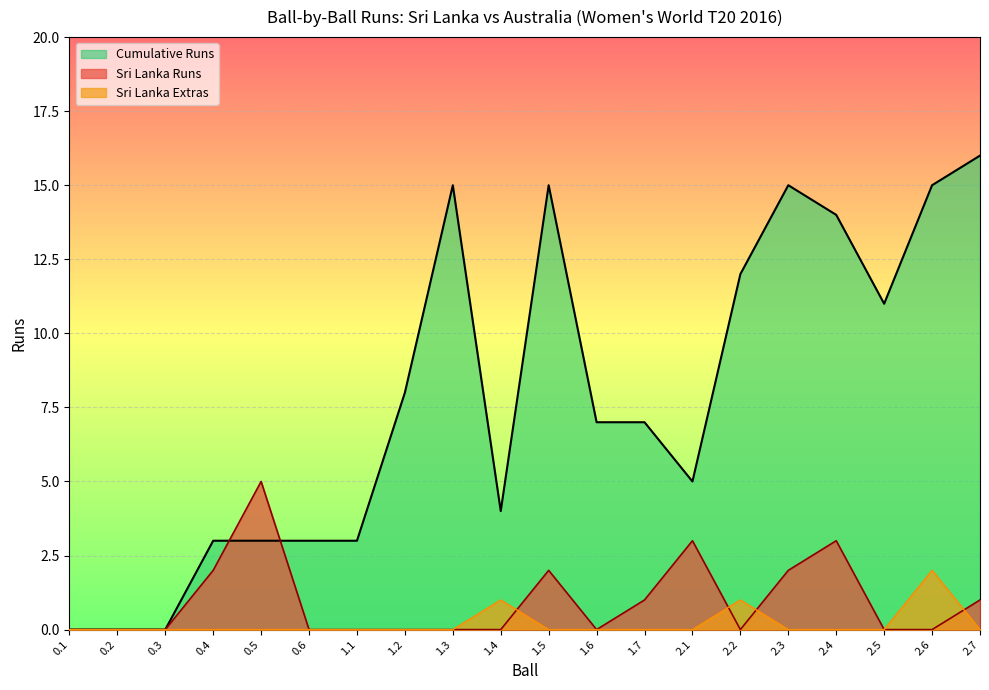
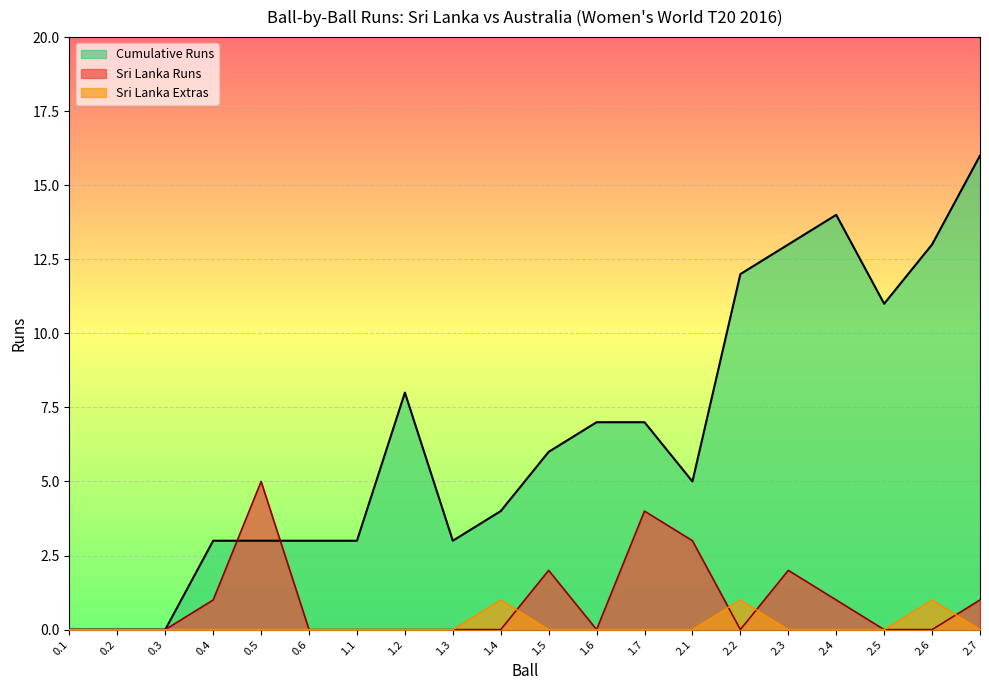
Sri Lanka Runs, 0.4: 2 -> 1
Cumulative Runs, 1.3: 15 -> 3
Cumulative Runs, 1.5: 15 -> 6
Sri Lanka Runs, 1.7: 1 -> 4
Cumulative Runs, 2.3: 15 -> 13
Sri Lanka Runs, 2.4: 3 -> 1
Cumulative Runs, 2.6: 15 -> 13
Sri Lanka Extras, 2.6: 2 -> 1
